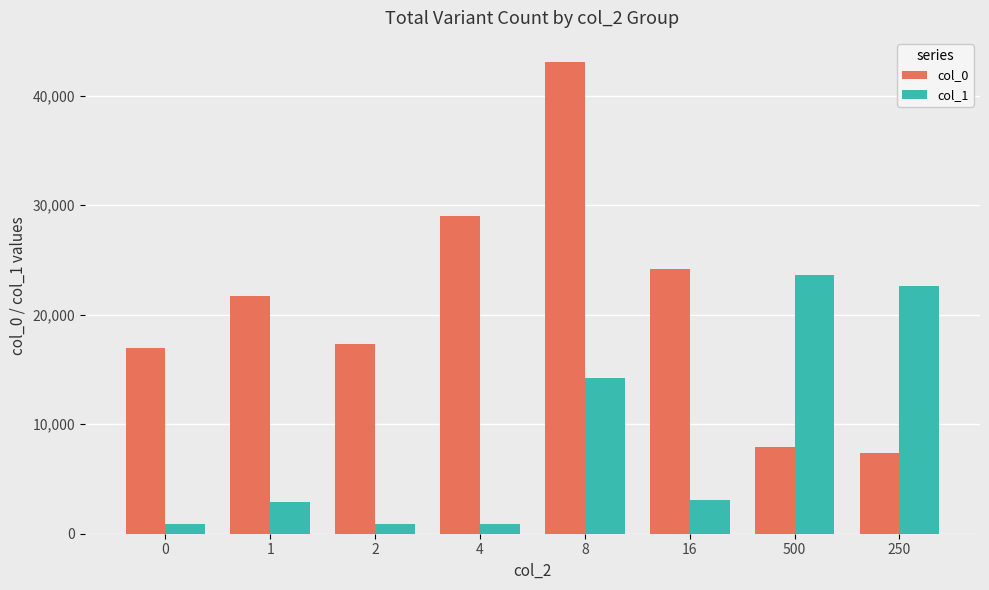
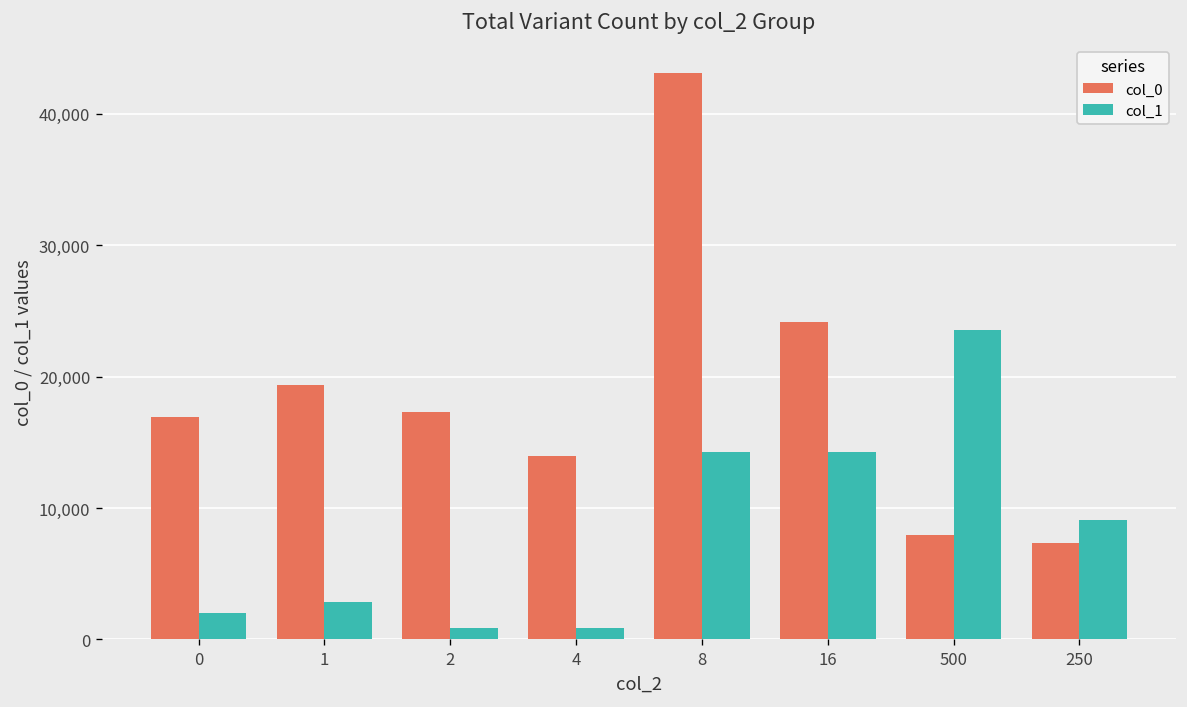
col_1, 0: 900 -> 2,000
col_0, 1: 21,700 -> 19,400
col_0, 4: 29,000 -> 13,900
col_1, 16: 3,100 -> 14,200
col_1, 250: 22,600 -> 9,100
